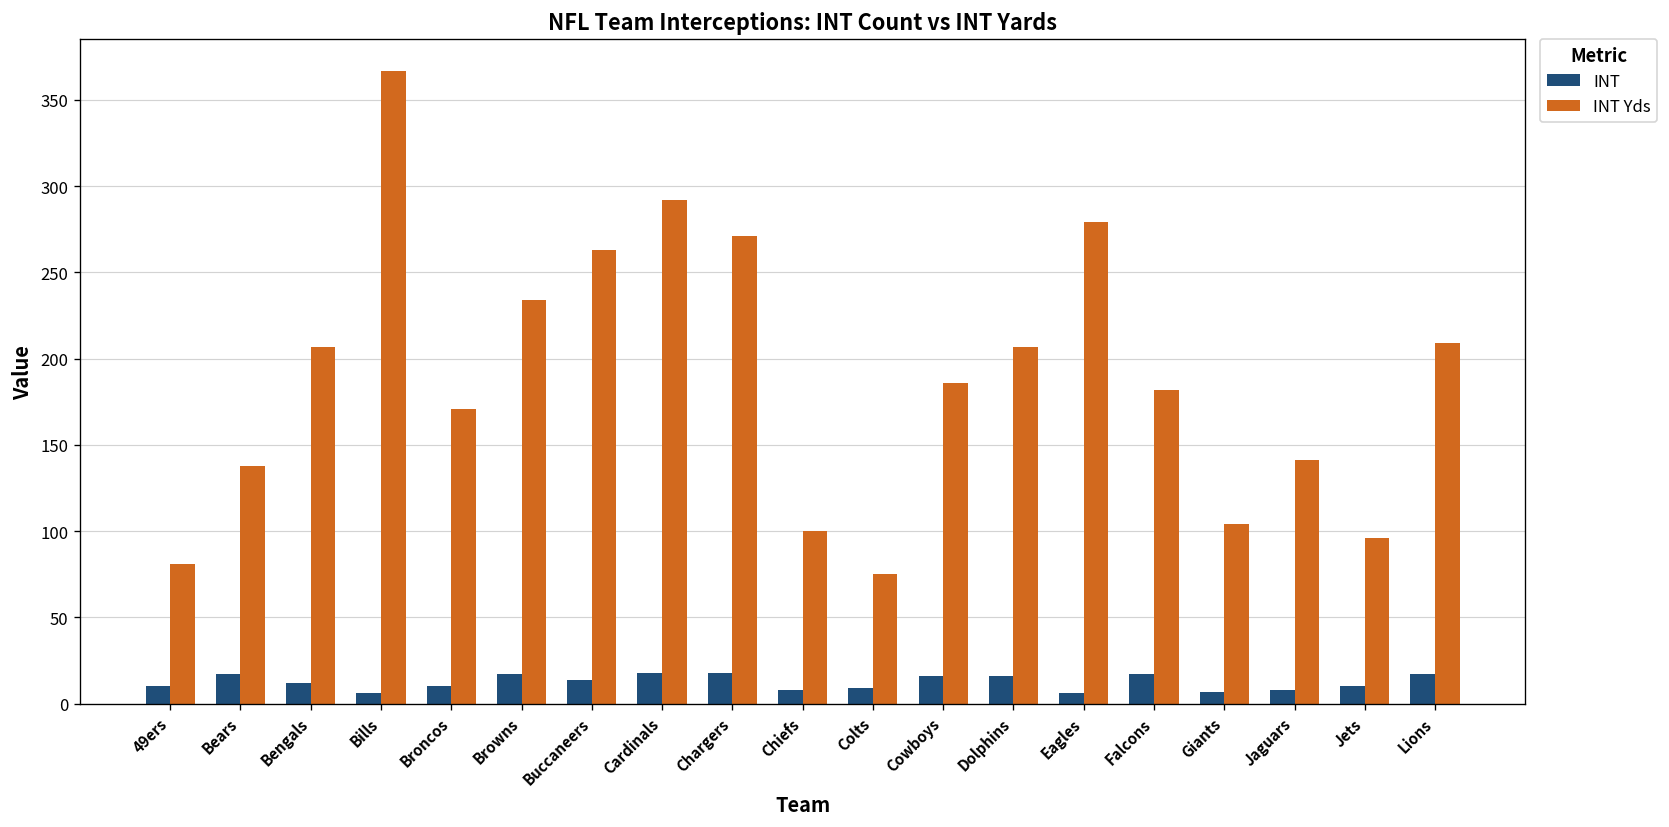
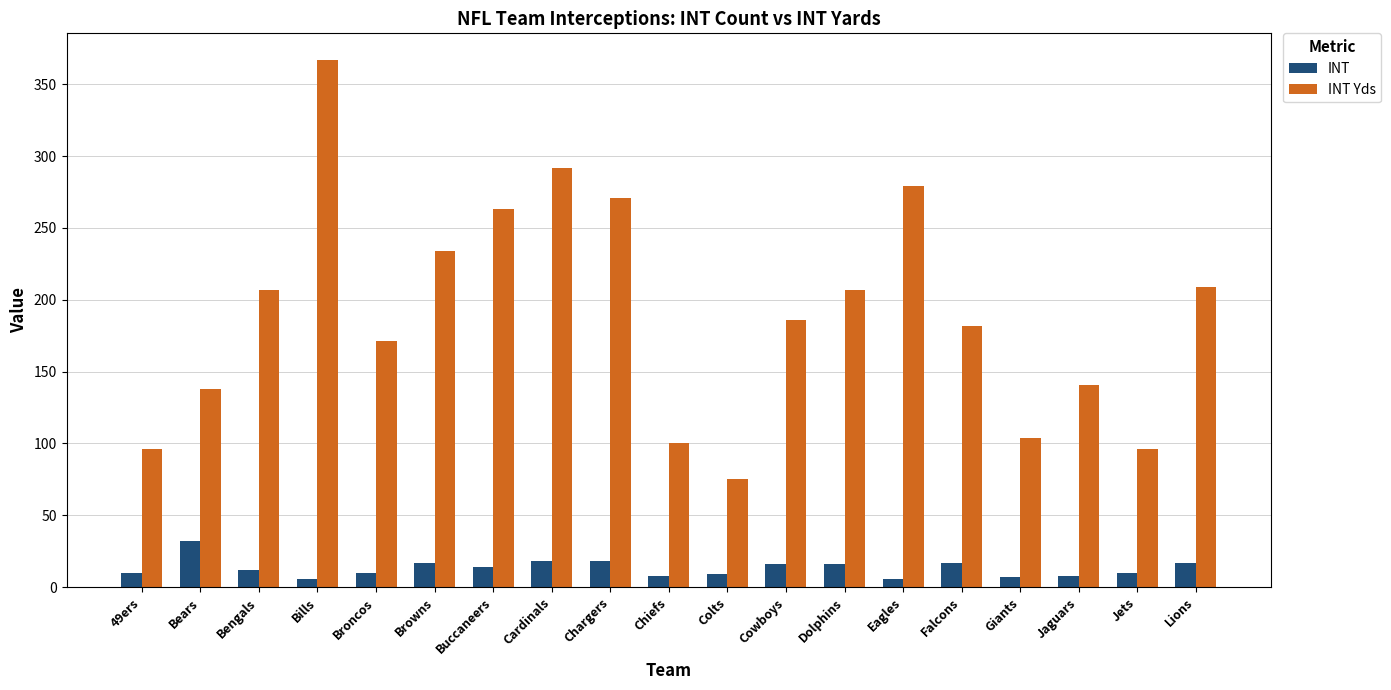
INT Yds, 49ers: 81 -> 96
INT, Bears: 17 -> 32
